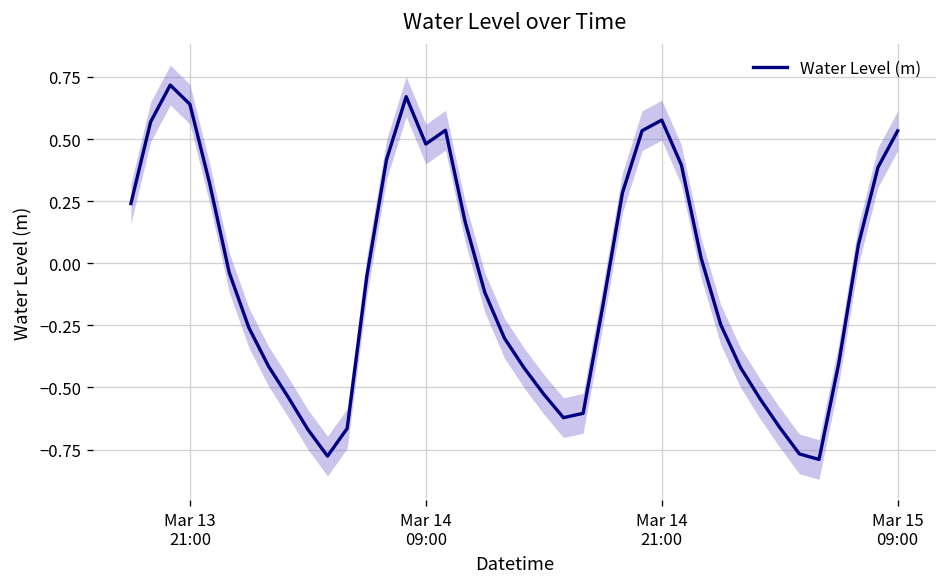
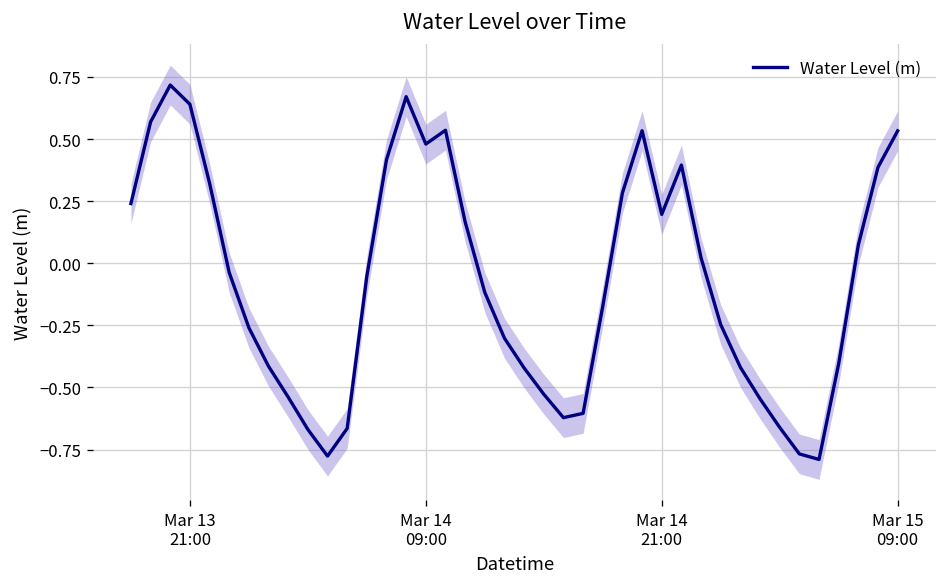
Water Level (m), Mar 14 21:00: 0.58 -> 0.20
